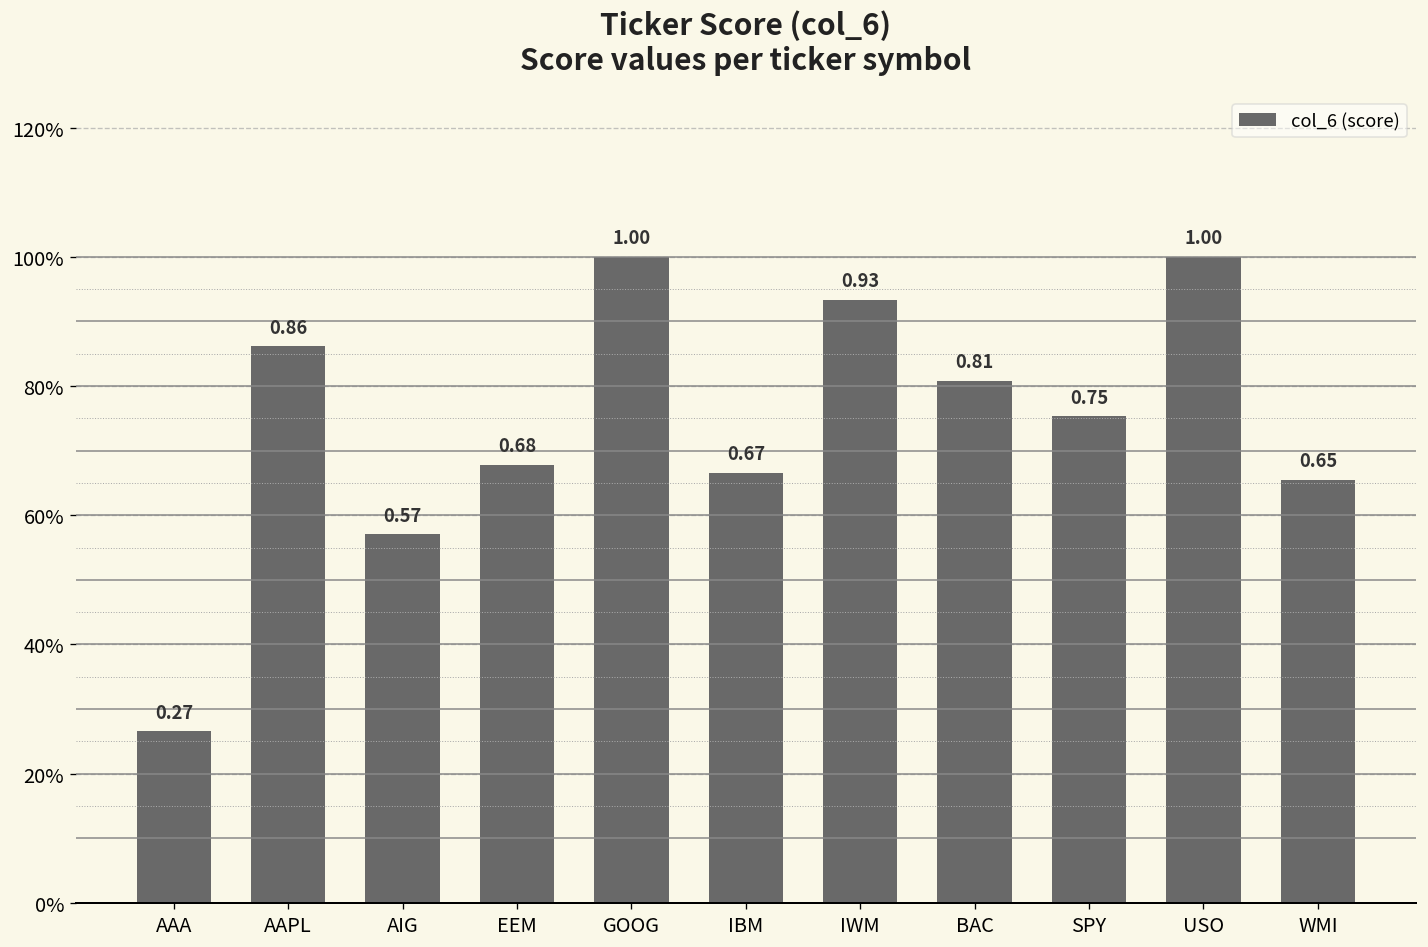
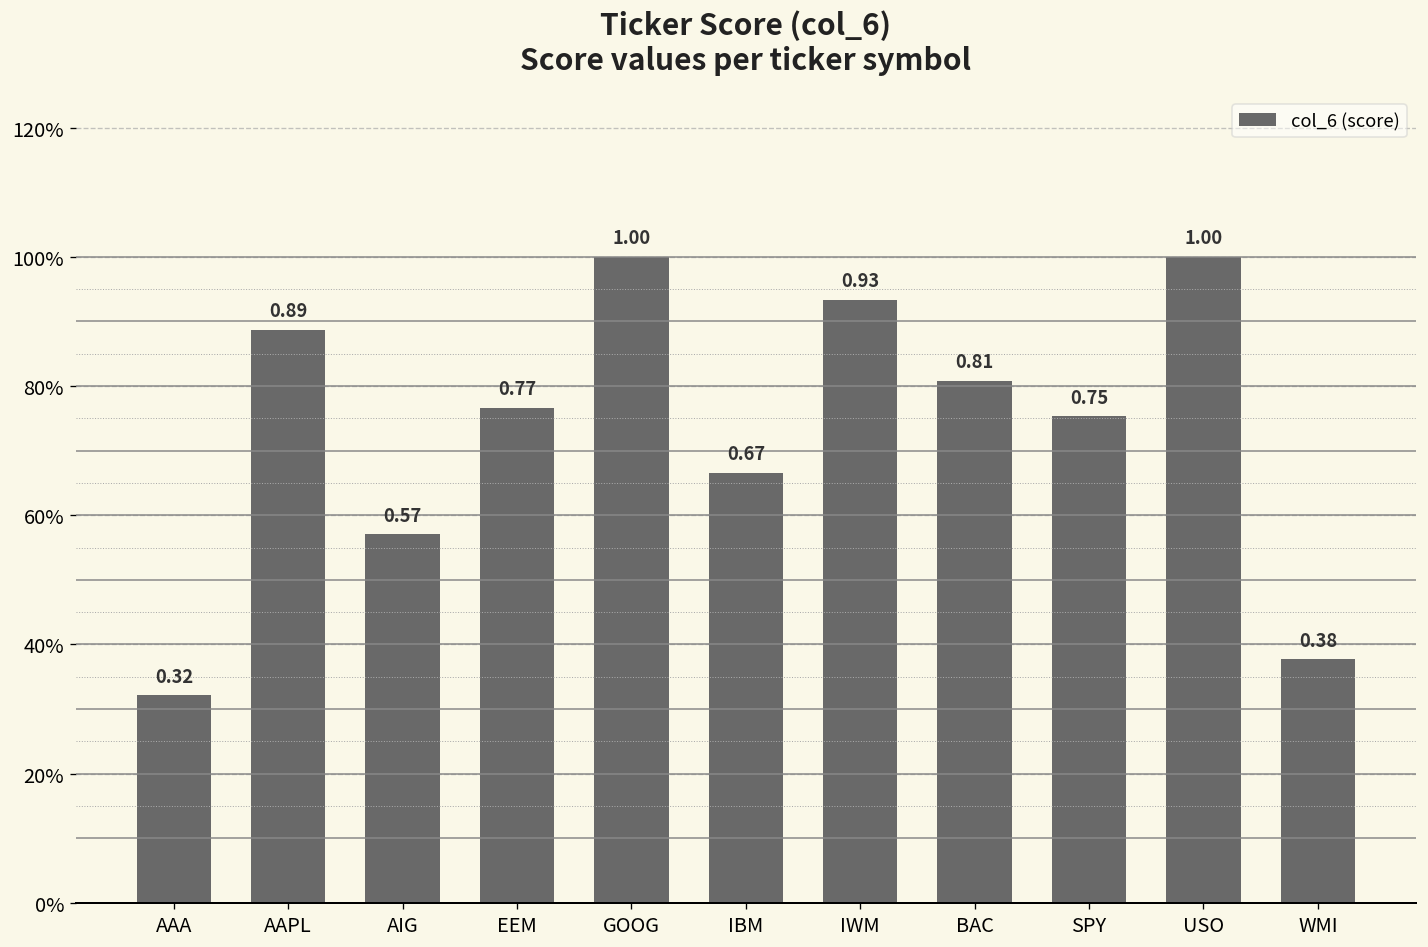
AAA: 0.27 -> 0.32
AAPL: 0.86 -> 0.89
EEM: 0.68 -> 0.77
WMI: 0.65 -> 0.38
